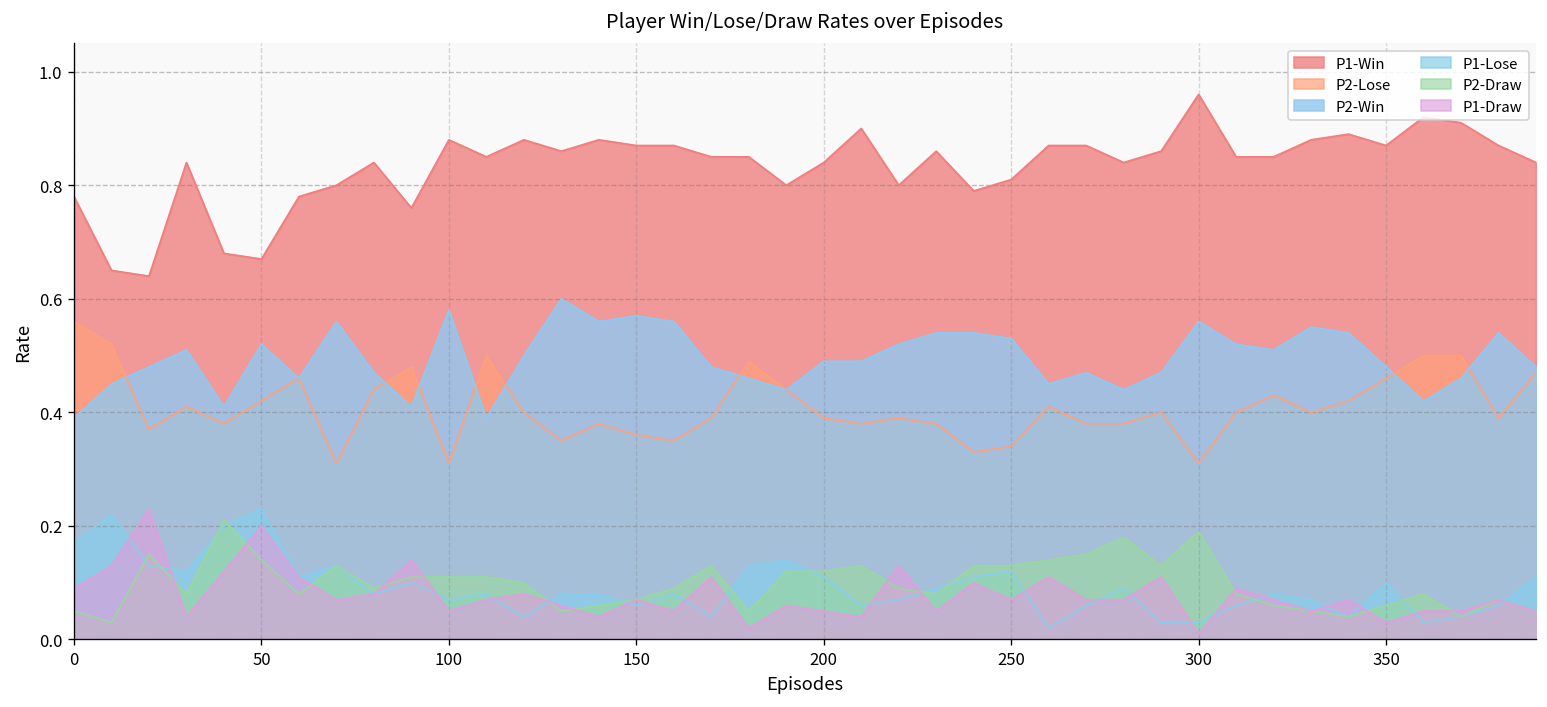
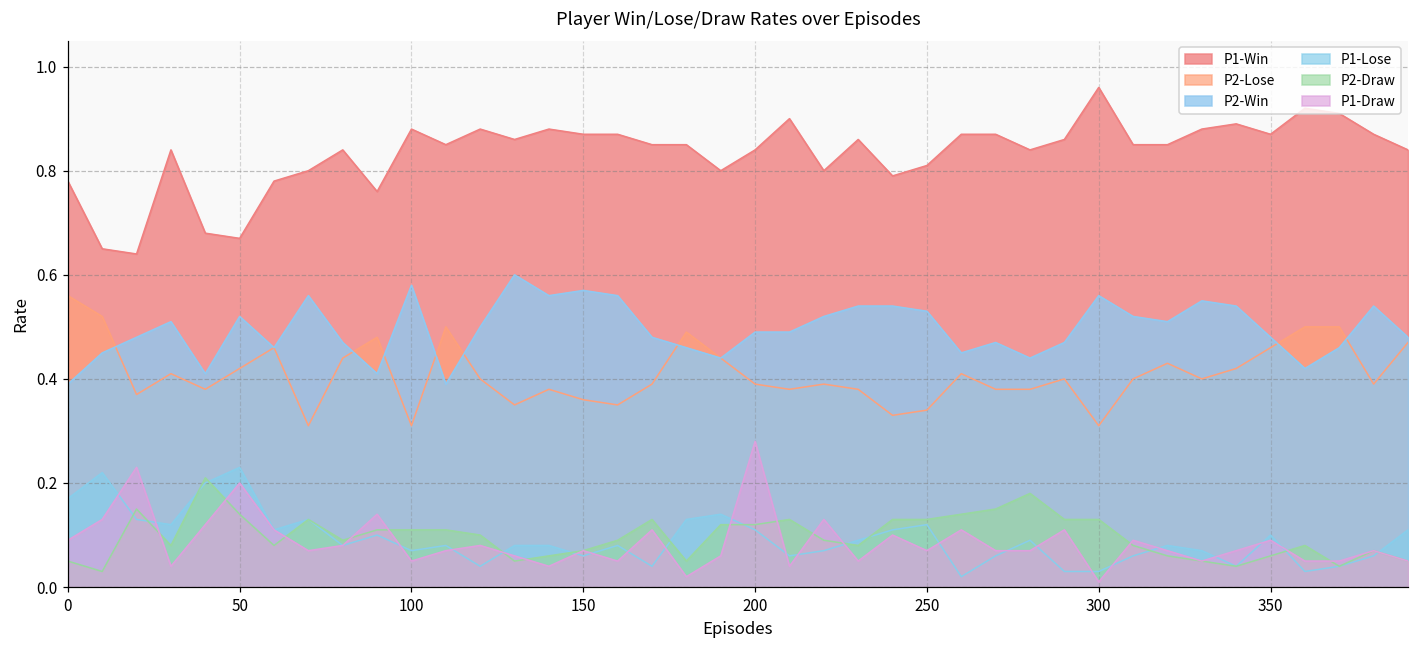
P1-Draw, 200: 0.05 -> 0.28
P2-Draw, 300: 0.19 -> 0.13
P1-Draw, 350: 0.03 -> 0.09
